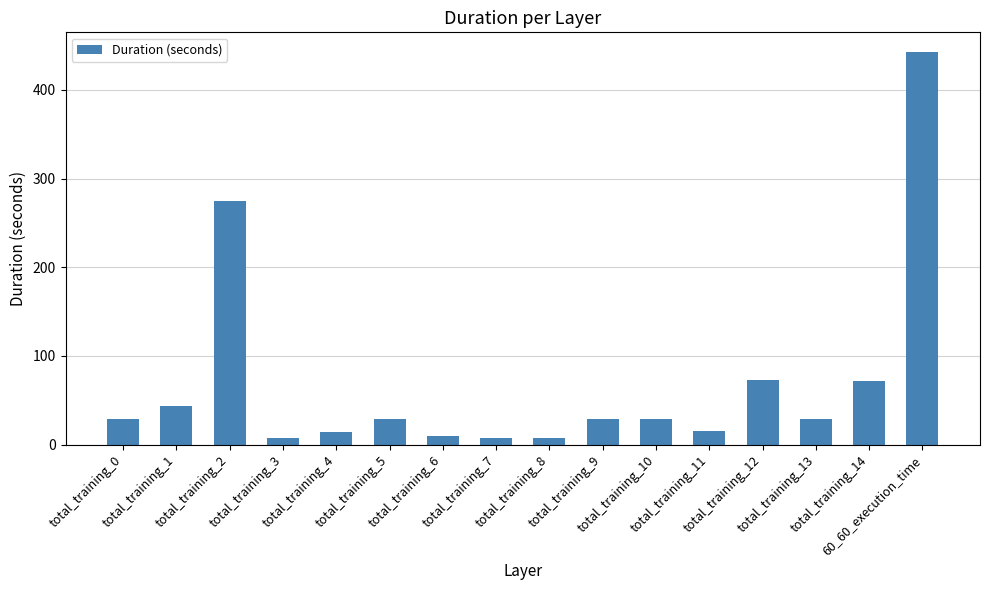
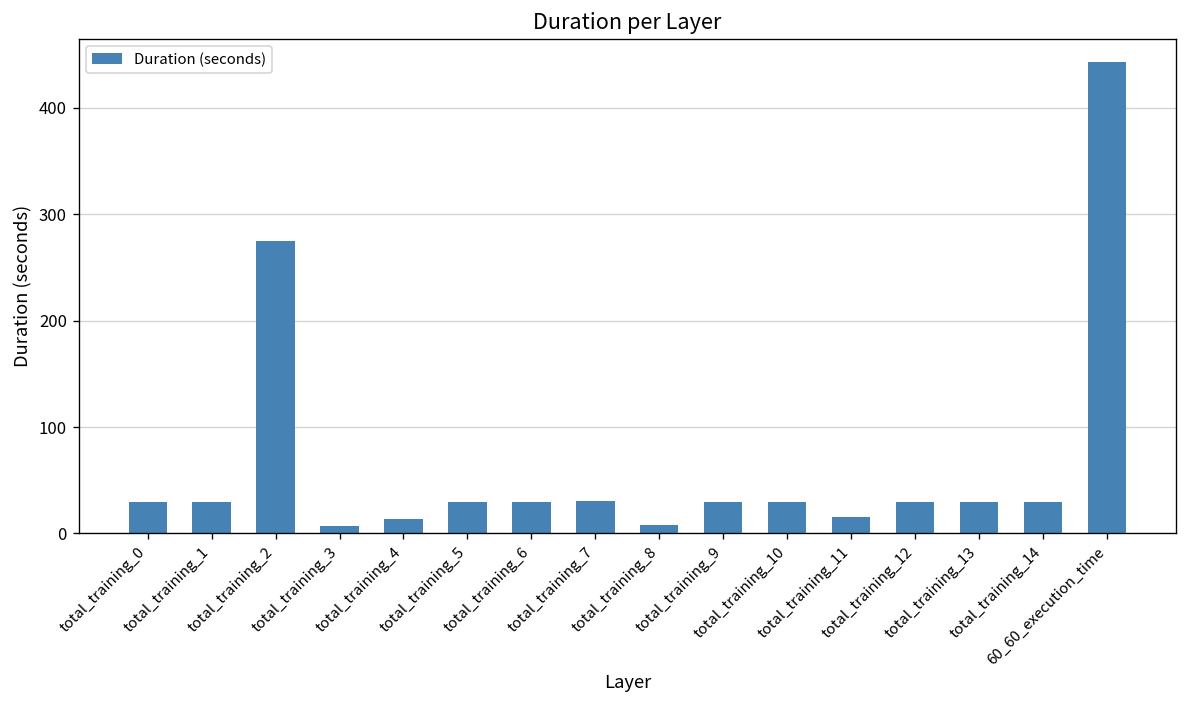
total_training_1: 40 -> 30
total_training_6: 10 -> 30
total_training_7: 10 -> 30
total_training_12: 70 -> 30
total_training_14: 70 -> 30
